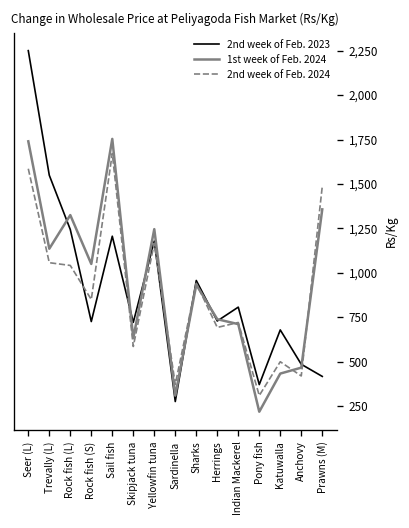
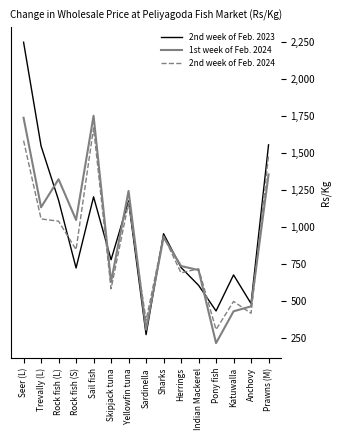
2nd week of Feb. 2023, Rock fish (L): 1,240 -> 1,180
2nd week of Feb. 2023, Skipjack tuna: 720 -> 780
2nd week of Feb. 2023, Indian Mackerel: 810 -> 610
2nd week of Feb. 2023, Pony fish: 370 -> 440
2nd week of Feb. 2023, Prawns (M): 420 -> 1,560
